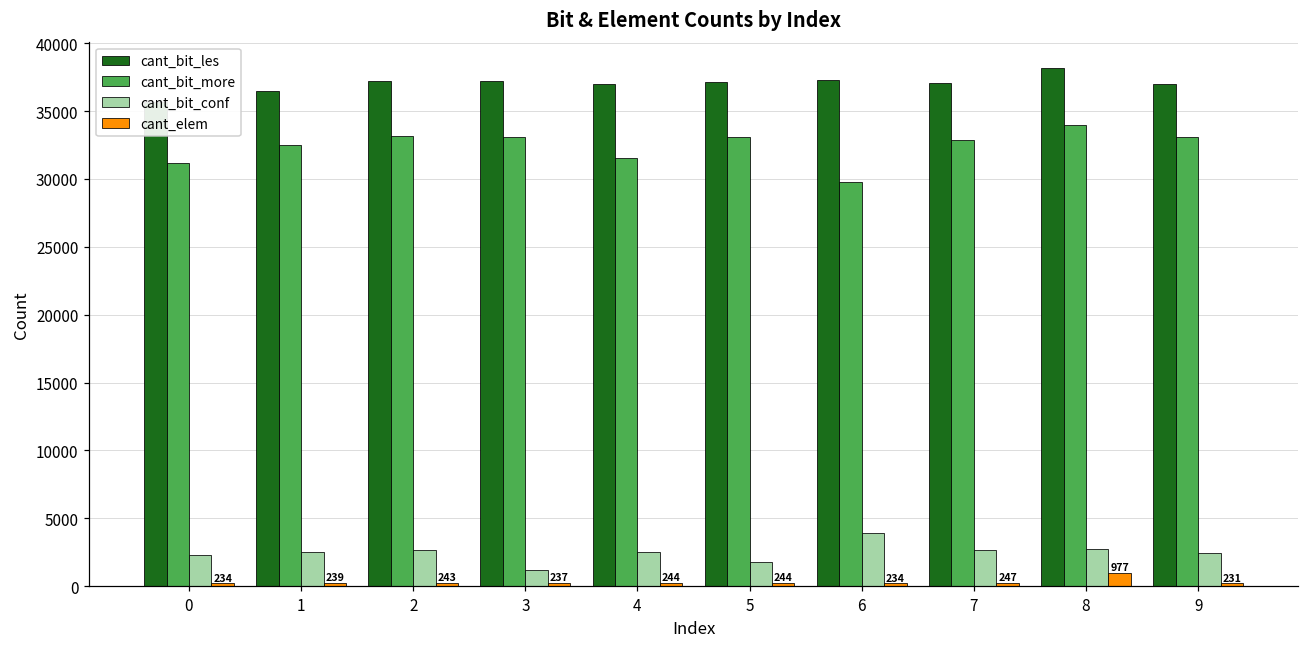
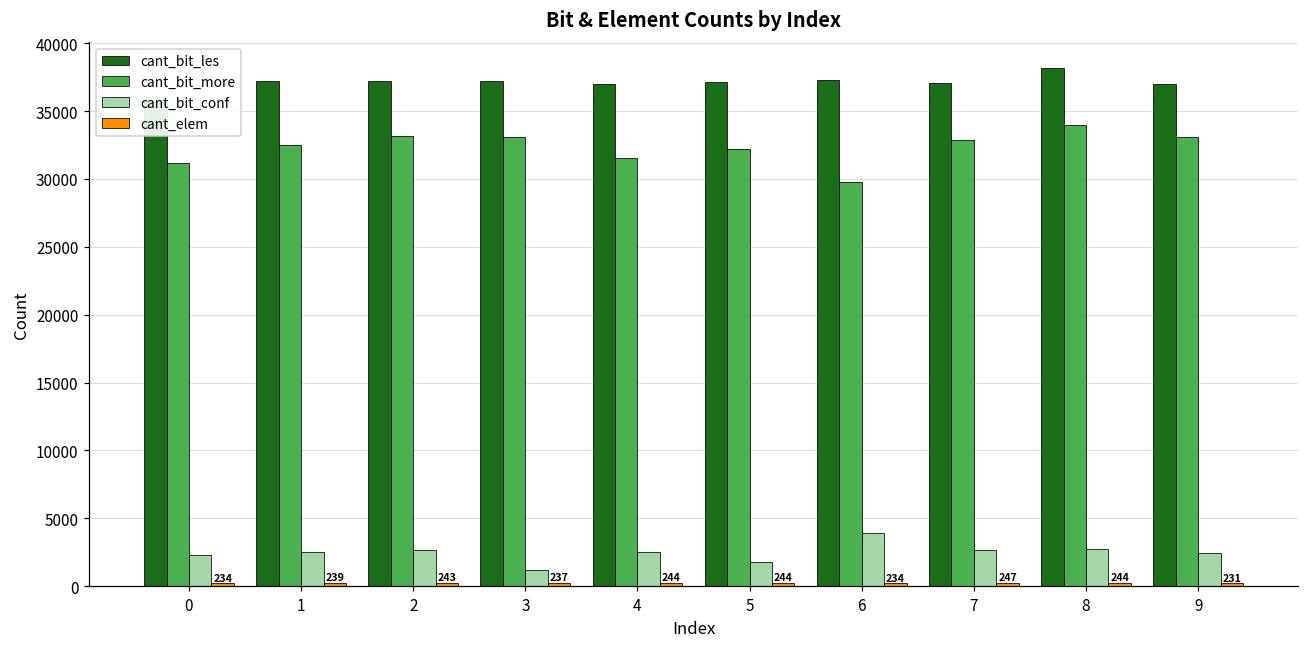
cant_bit_les, 1: 36500 -> 37300
cant_bit_more, 5: 33100 -> 32200
cant_elem, 8: 977 -> 244
